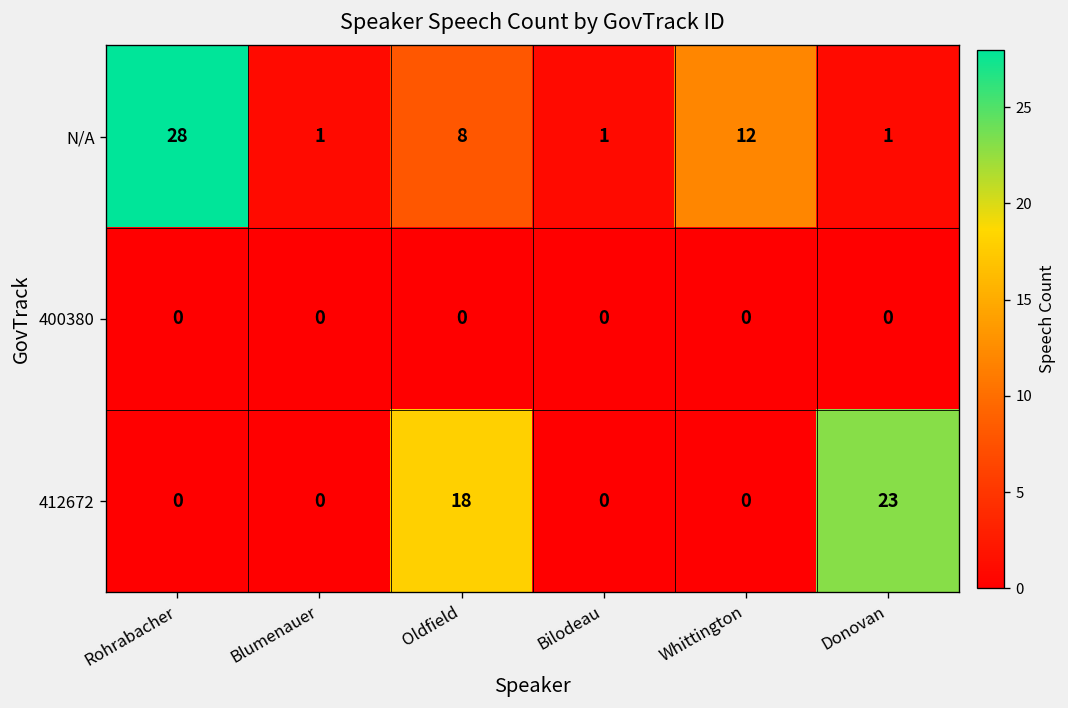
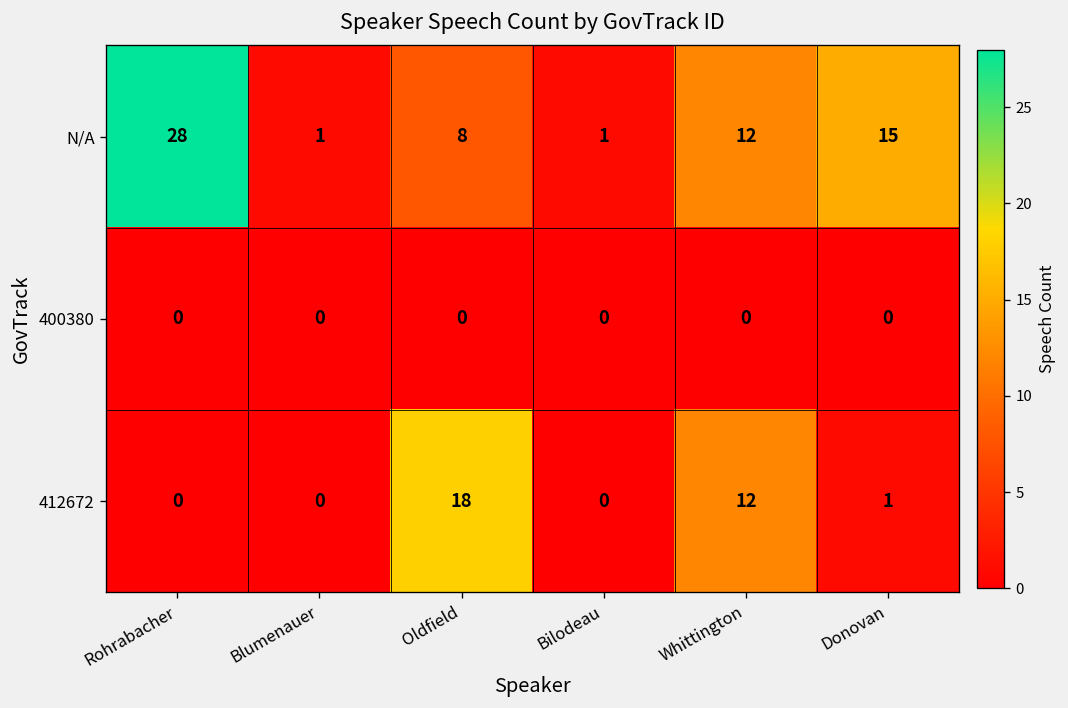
N/A, Donovan: 1 -> 15
412672, Whittington: 0 -> 12
412672, Donovan: 23 -> 1
